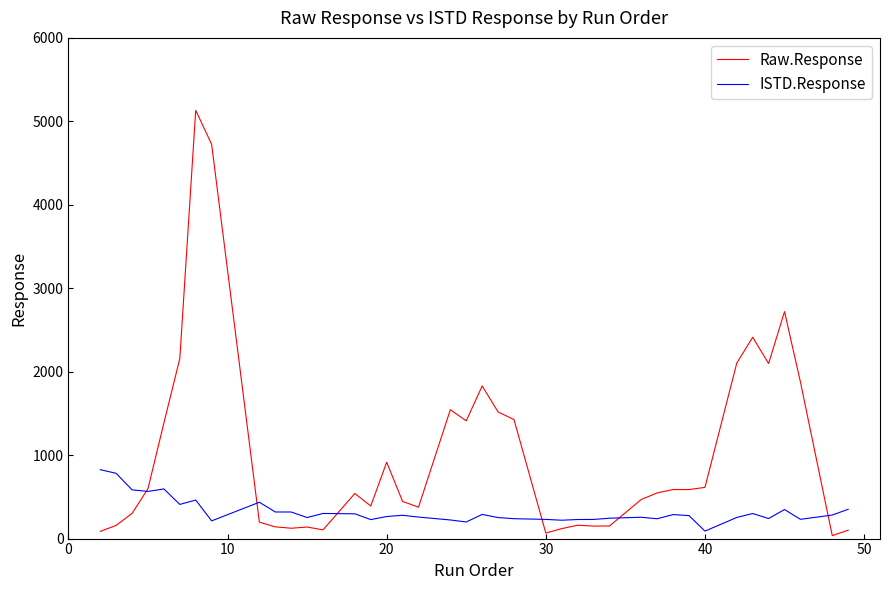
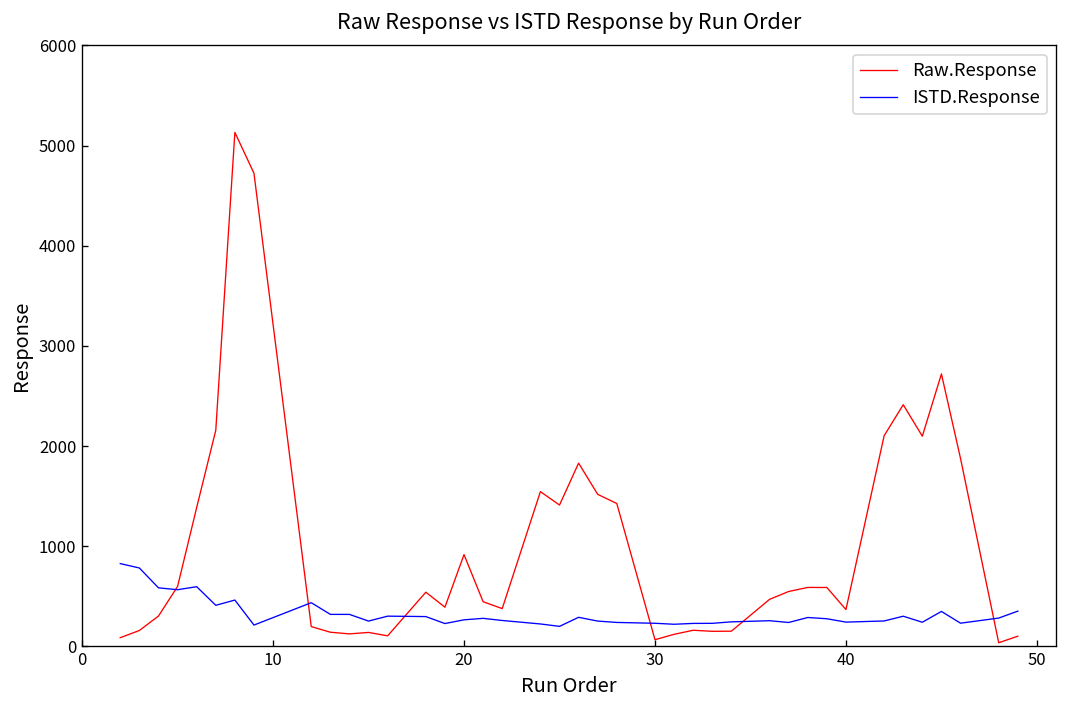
Raw.Response, 40: 600 -> 400
ISTD.Response, 40: 100 -> 200
